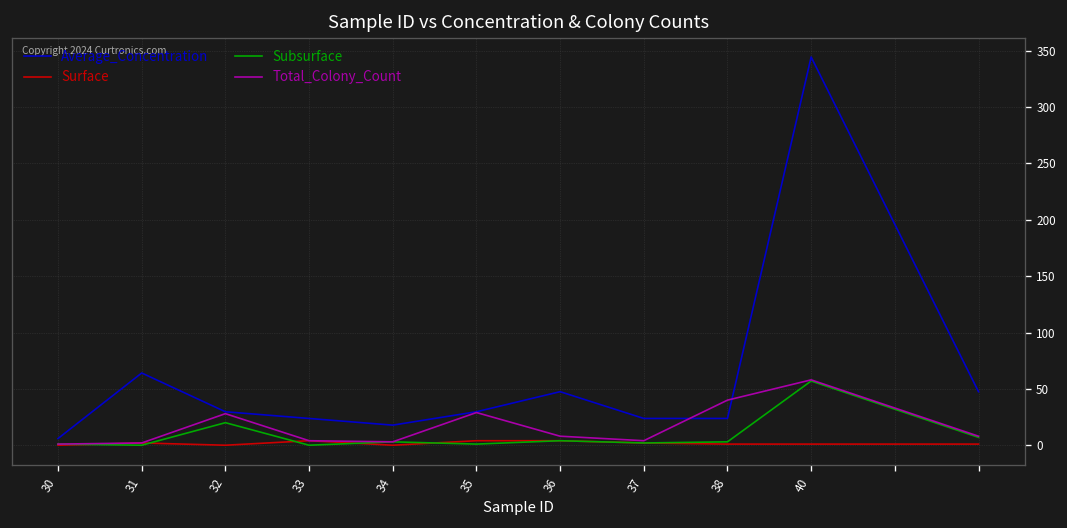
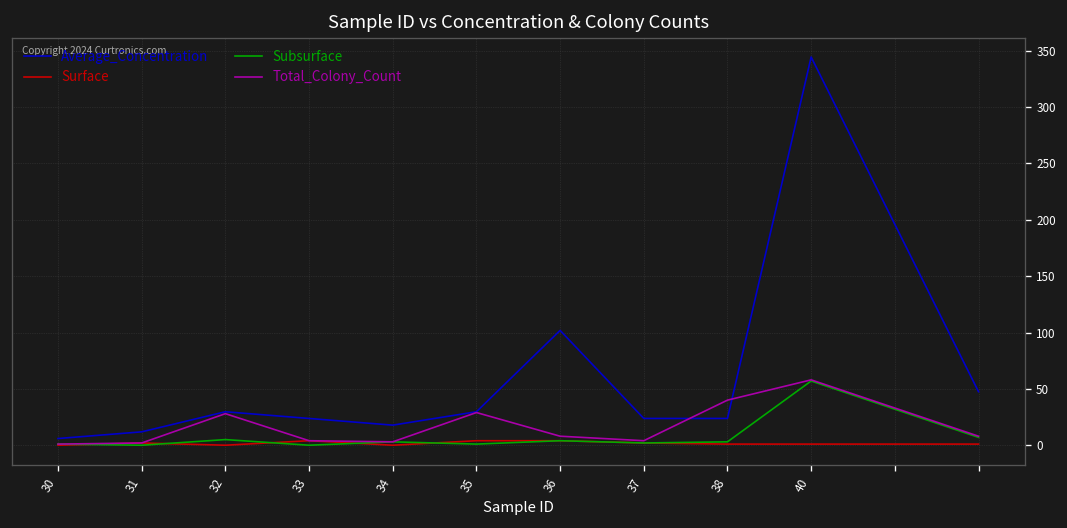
Average_Concentration, 31: 60 -> 10
Subsurface, 32: 20 -> 10
Average_Concentration, 36: 50 -> 100
